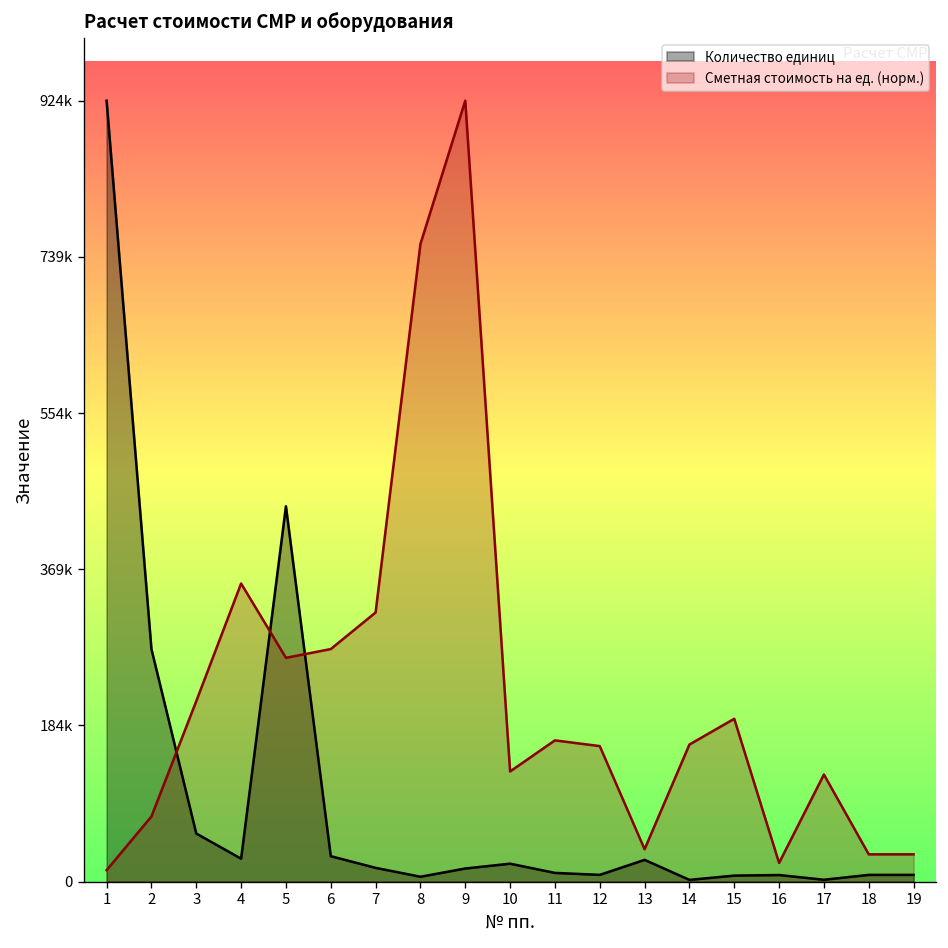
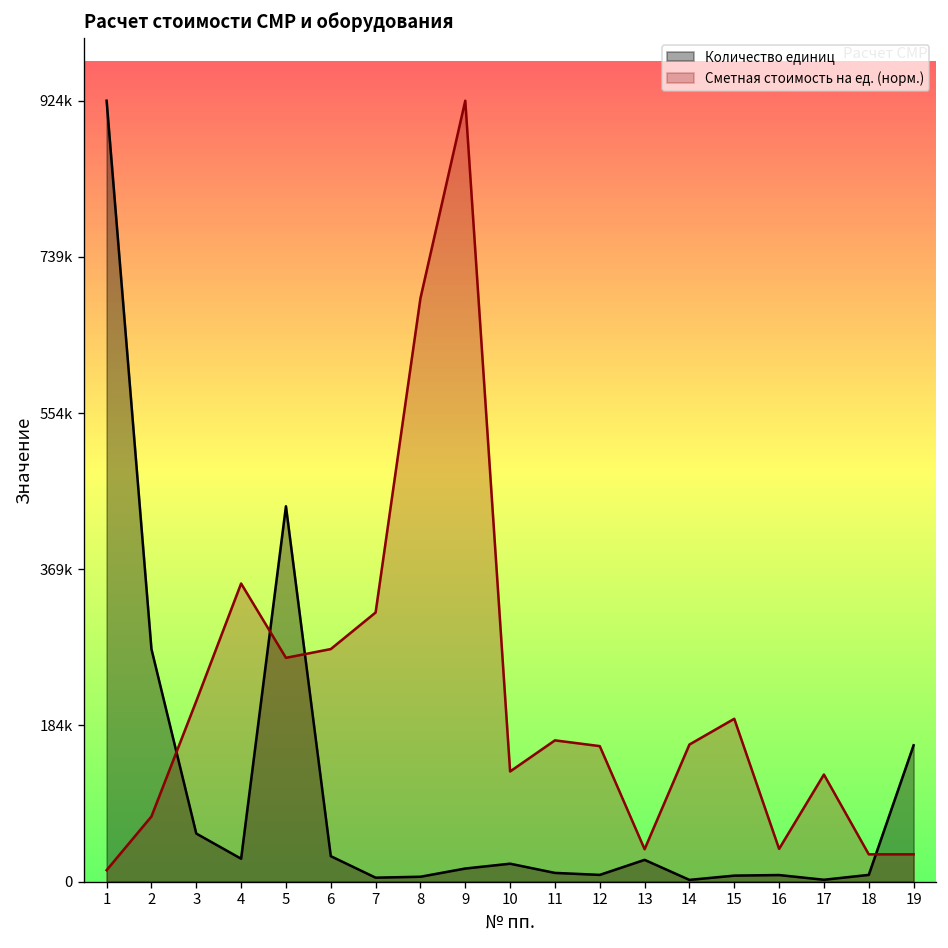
Количество единиц, 7: 20000 -> 0
Сметная стоимость на ед. (норм.), 8: 760000 -> 690000
Сметная стоимость на ед. (норм.), 16: 20000 -> 40000
Количество единиц, 19: 10000 -> 160000
